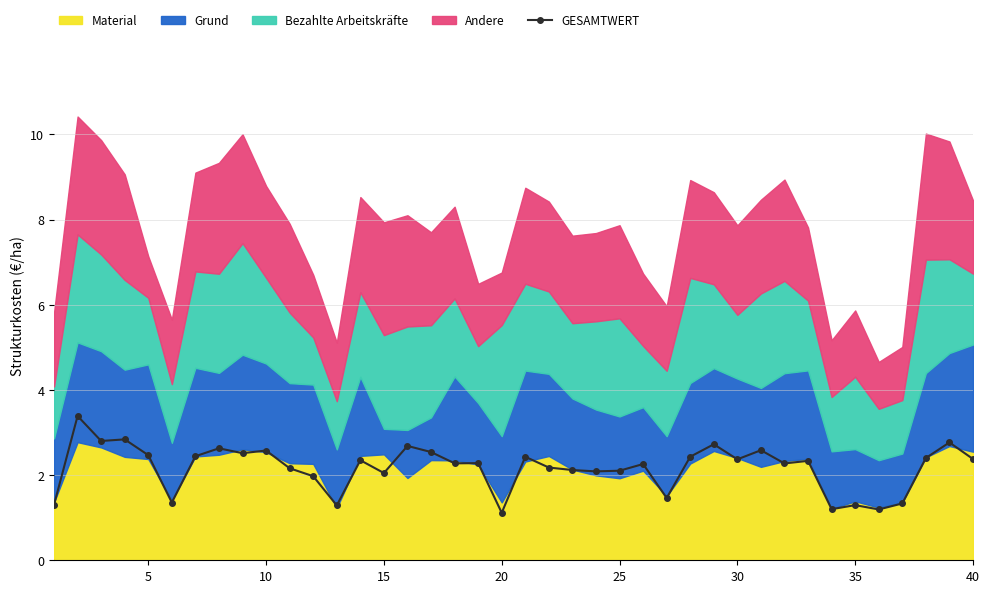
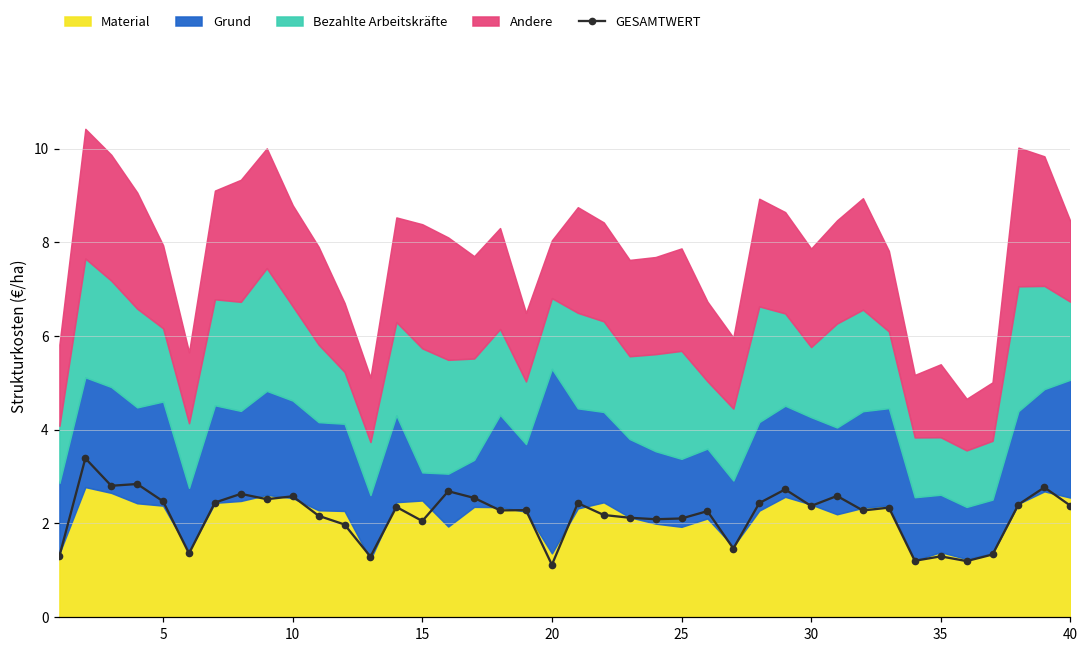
Andere, 5: 1.0 -> 1.8
Bezahlte Arbeitskräfte, 15: 2.2 -> 2.6
Grund, 20: 1.6 -> 3.9
Bezahlte Arbeitskräfte, 20: 2.6 -> 1.5
Bezahlte Arbeitskräfte, 35: 1.7 -> 1.2
